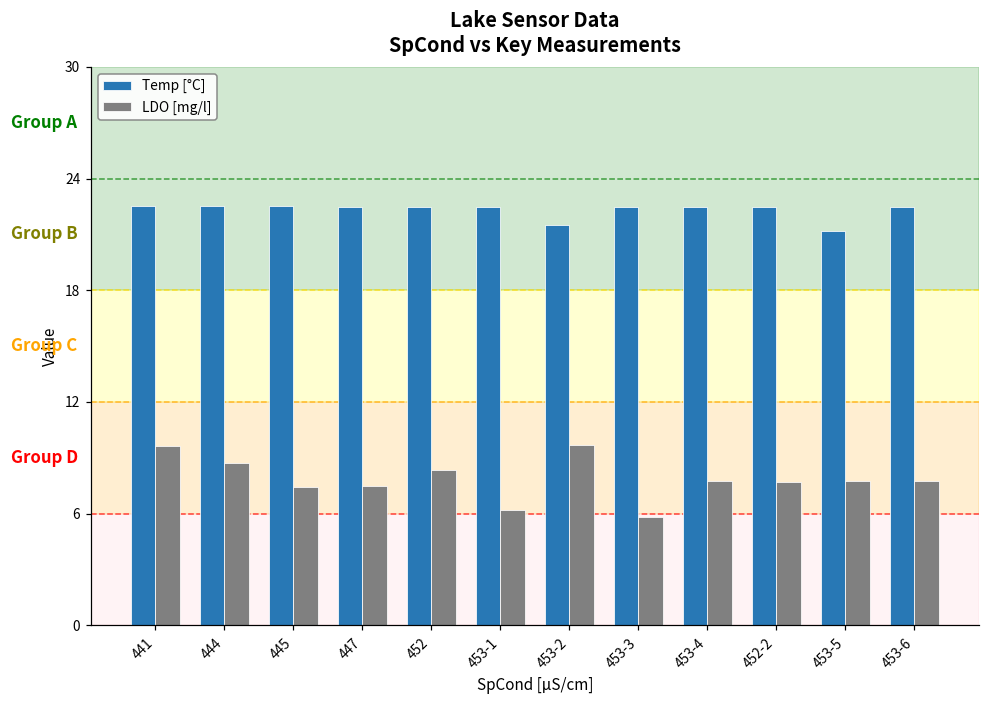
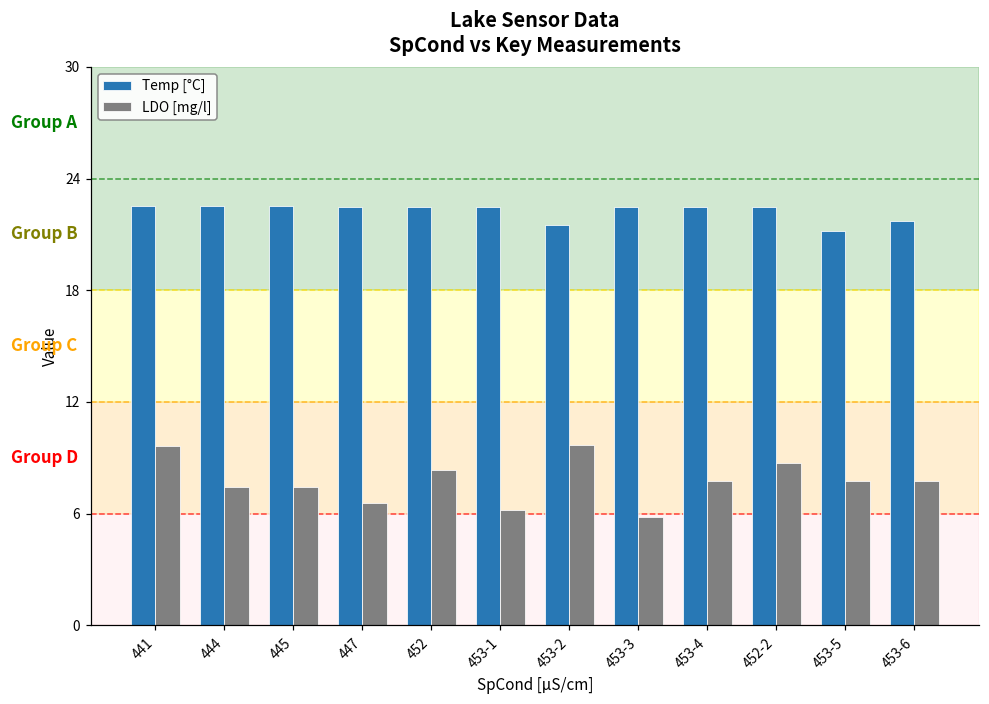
LDO [mg/l], 444: 8.7 -> 7.4
LDO [mg/l], 447: 7.5 -> 6.6
LDO [mg/l], 452-2: 7.7 -> 8.7
Temp [°C], 453-6: 22.5 -> 21.7
